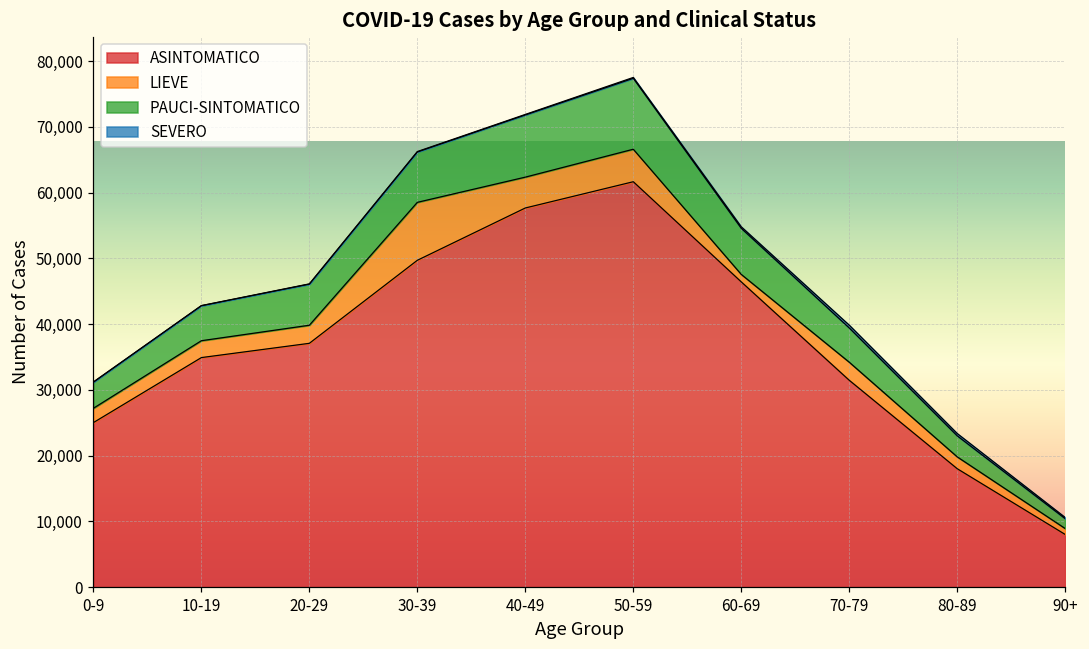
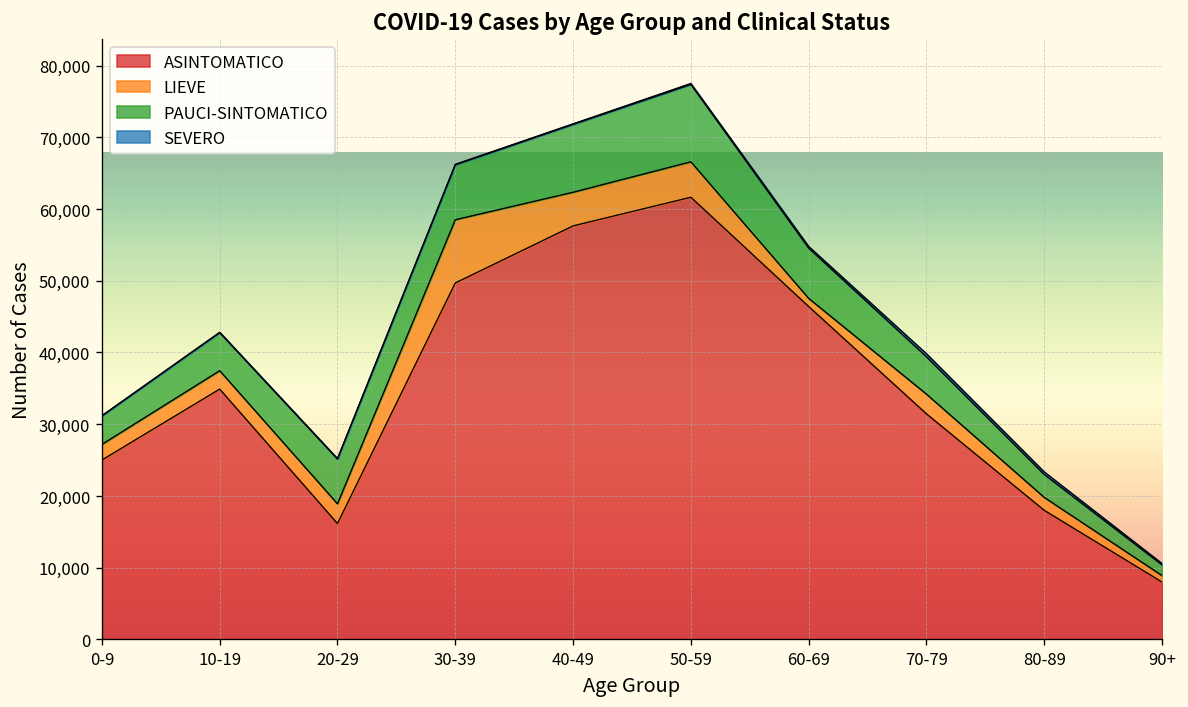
ASINTOMATICO, 20-29: 37,000 -> 16,000
